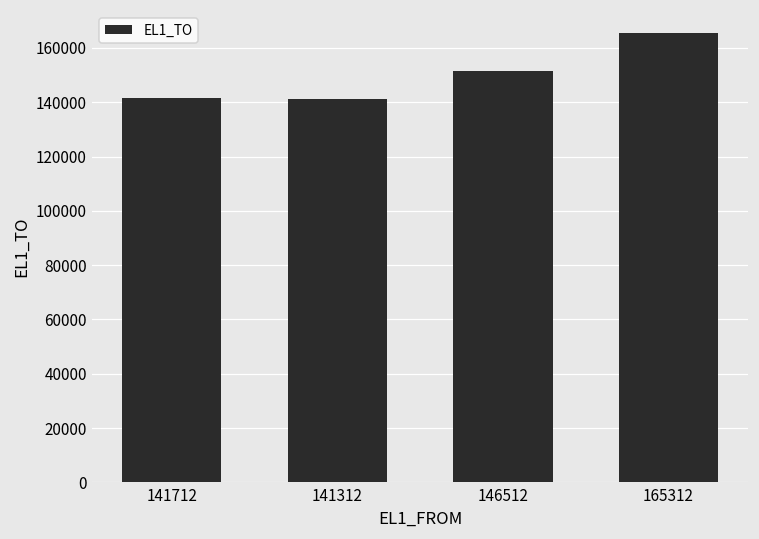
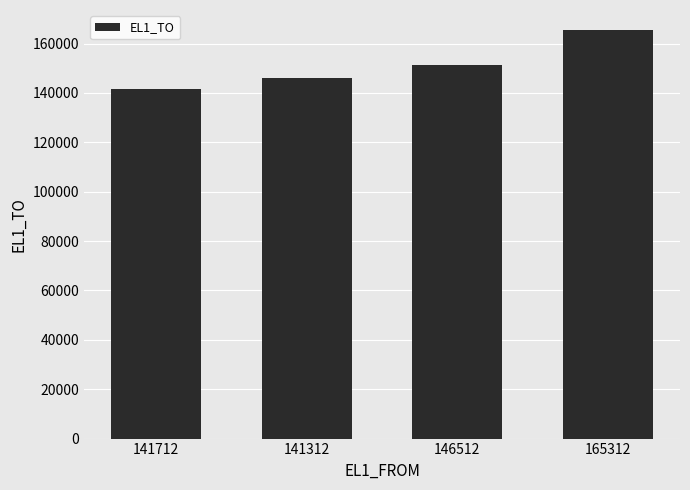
141312: 141000 -> 146000
